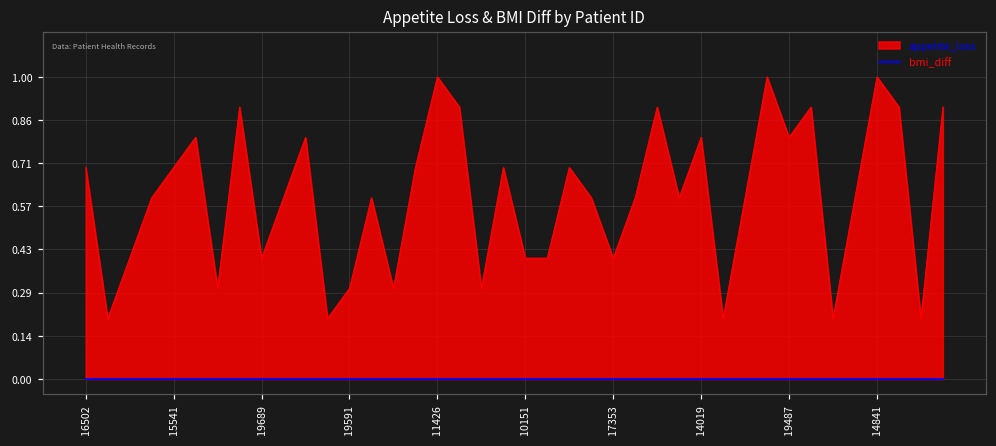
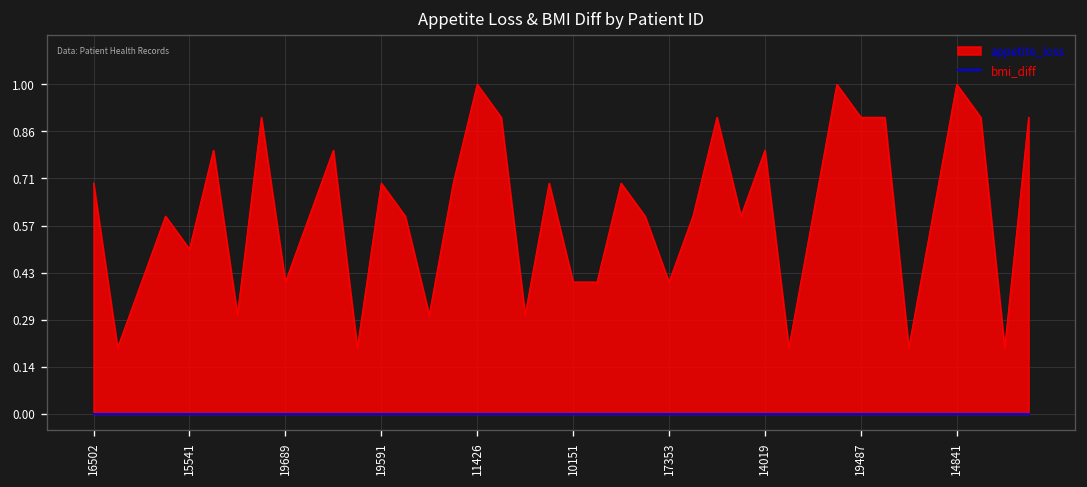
appetite_loss, 15541: 0.7 -> 0.5
appetite_loss, 19591: 0.3 -> 0.7
appetite_loss, 19487: 0.8 -> 0.9
